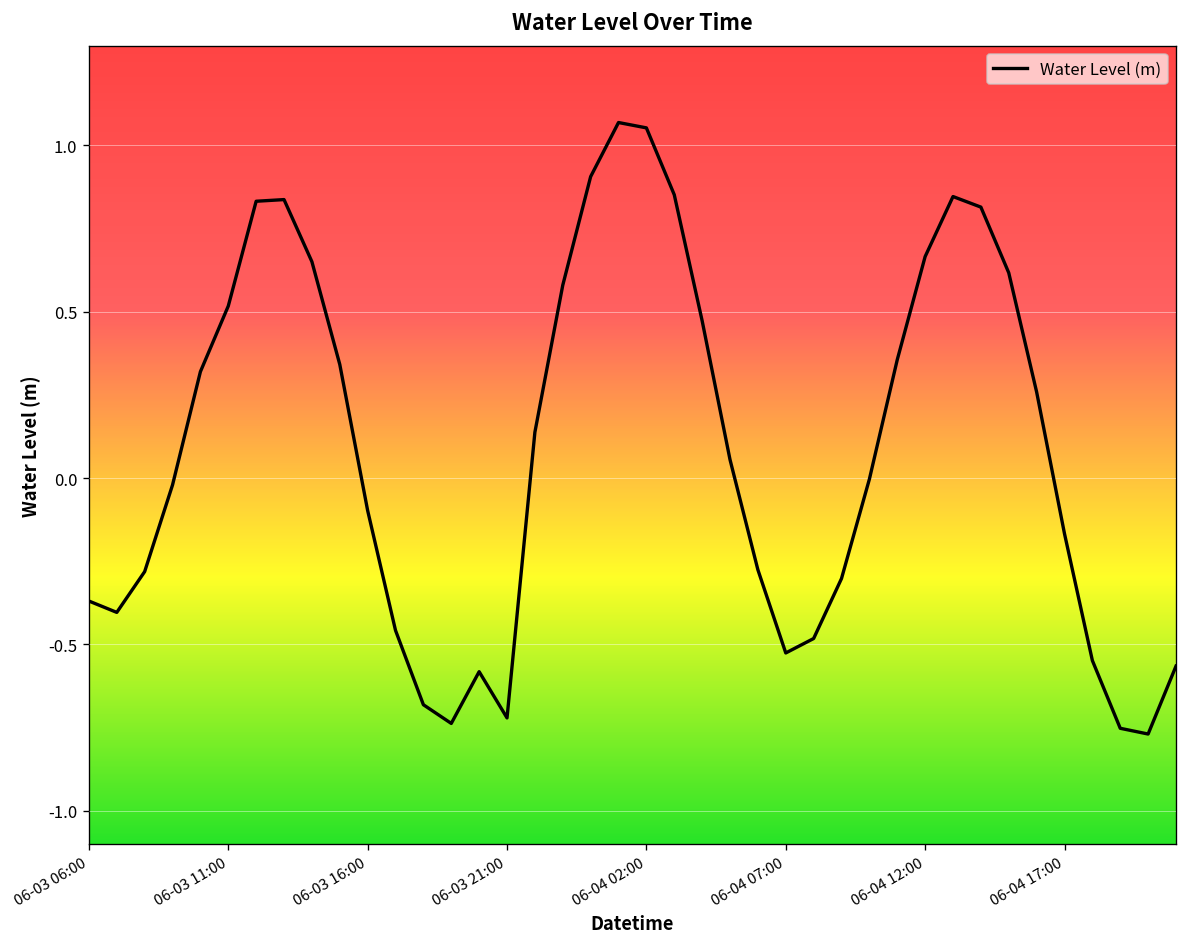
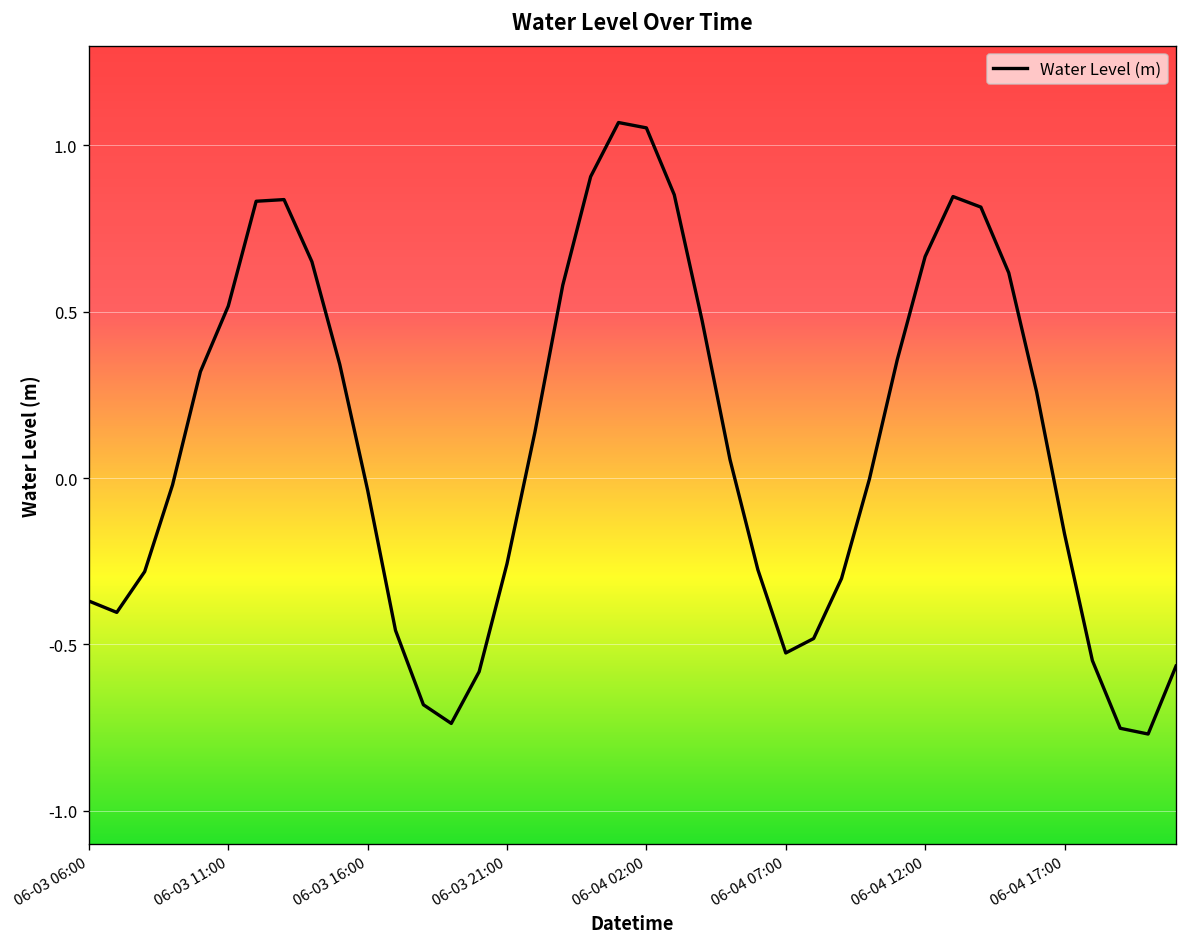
06-03 16:00: -0.10 -> -0.04
06-03 21:00: -0.72 -> -0.26
